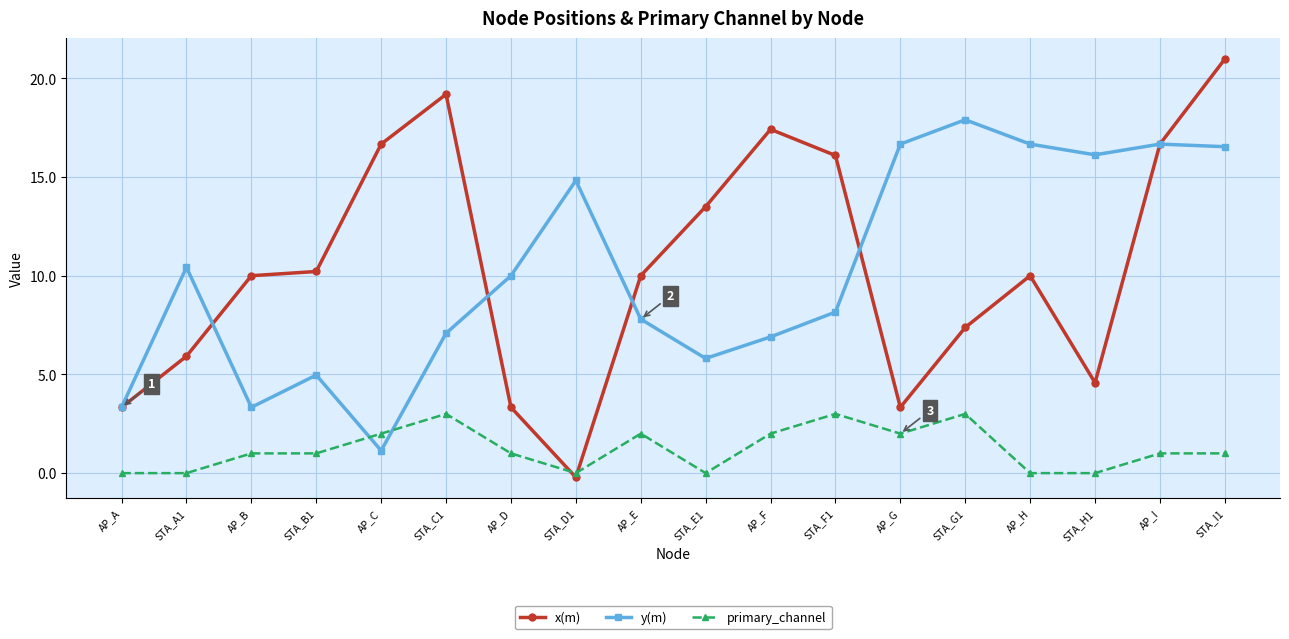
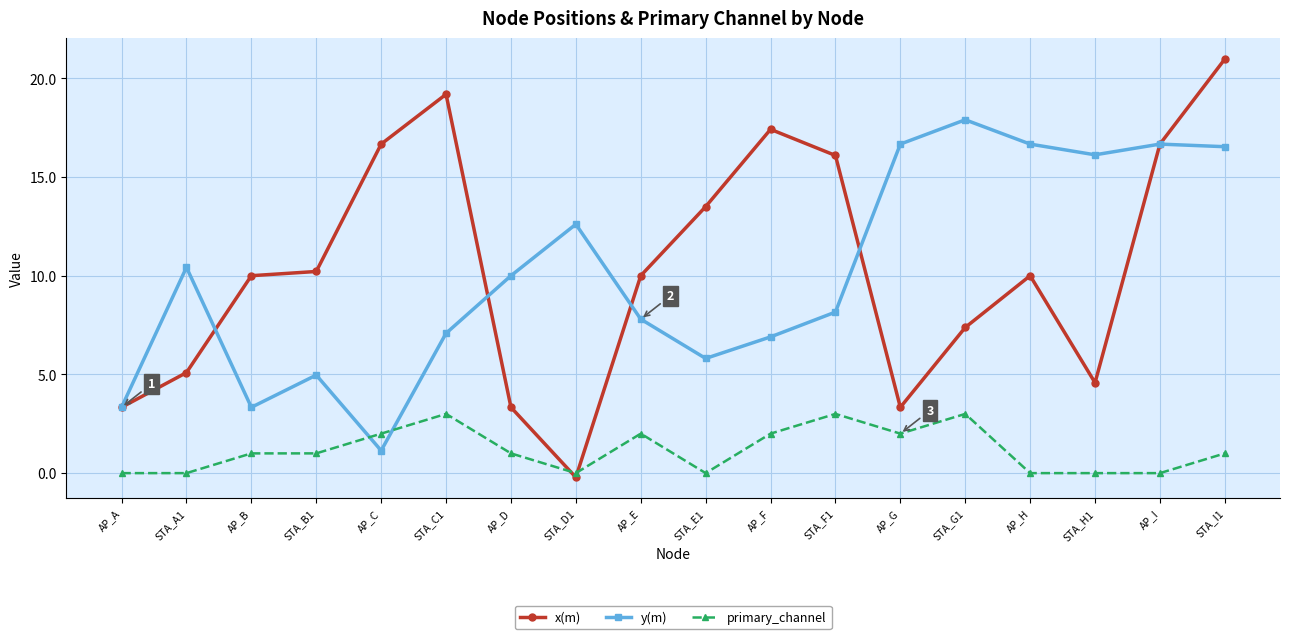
x(m), STA_A1: 5.9 -> 5.1
y(m), STA_D1: 14.8 -> 12.6
primary_channel, AP_I: 1 -> 0
